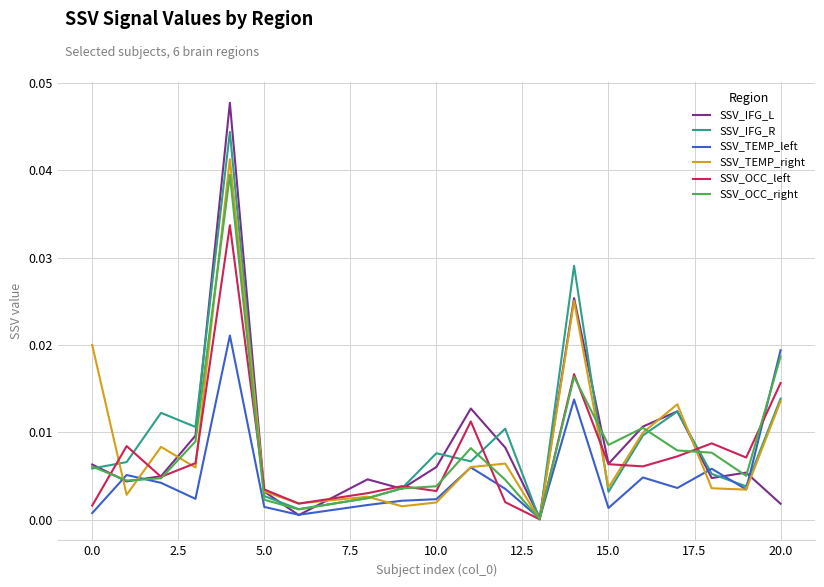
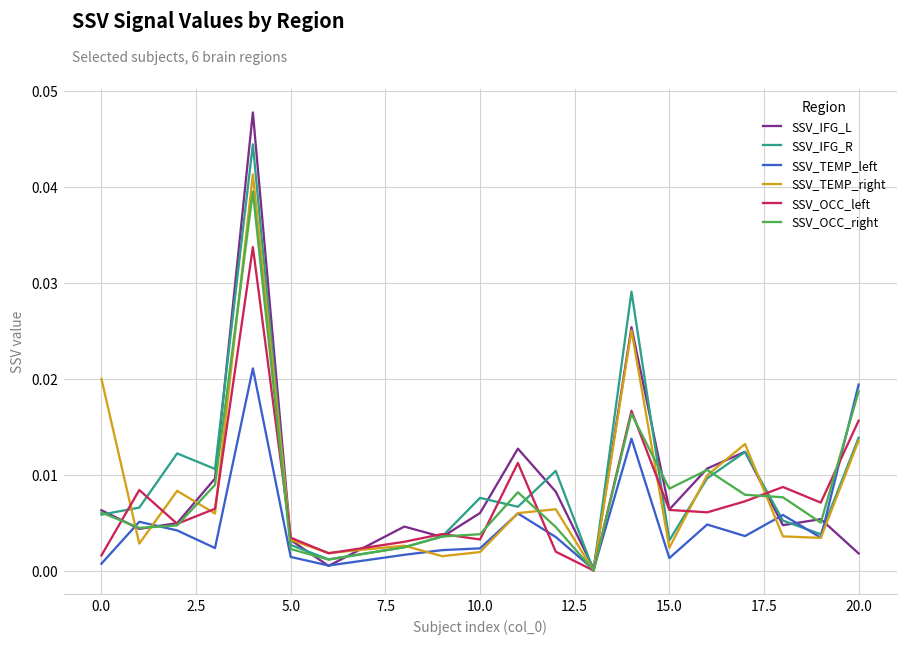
SSV_TEMP_right, 15.0: 0.004 -> 0.002
